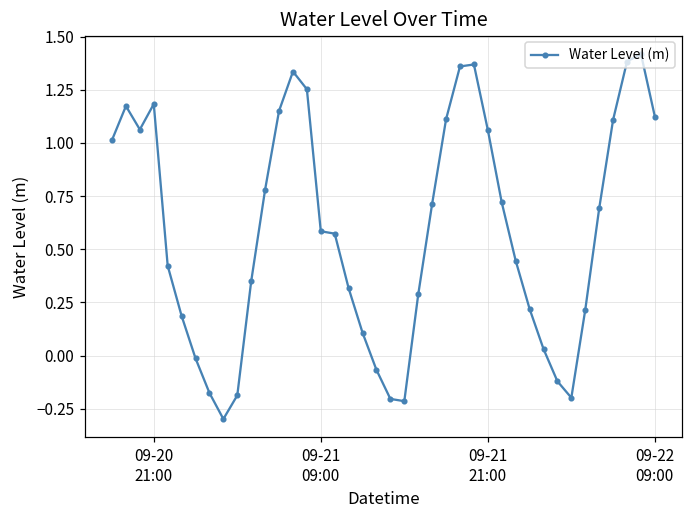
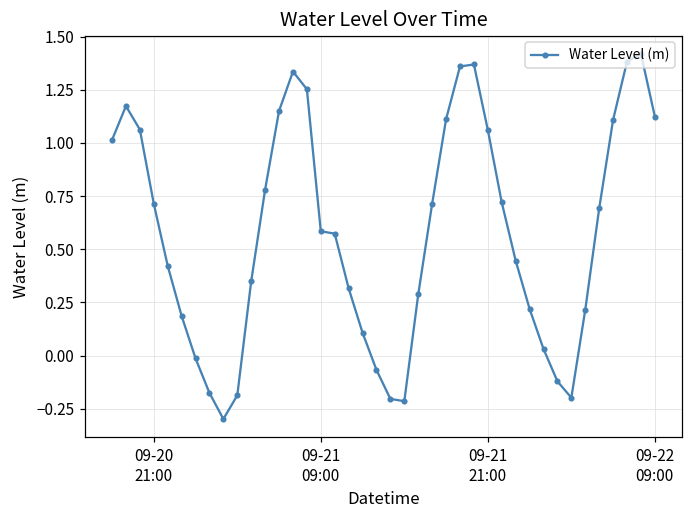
09-20 21:00: 1.18 -> 0.71
